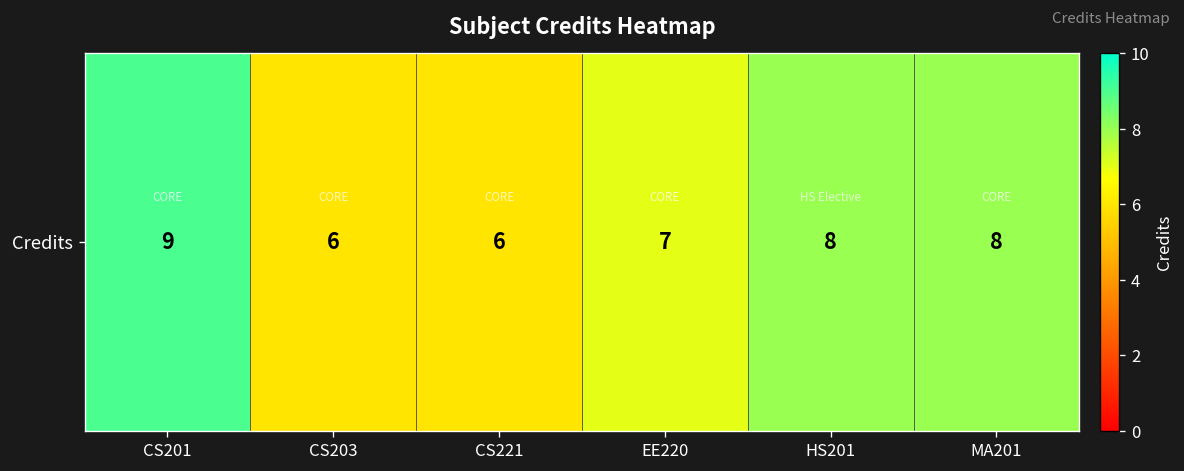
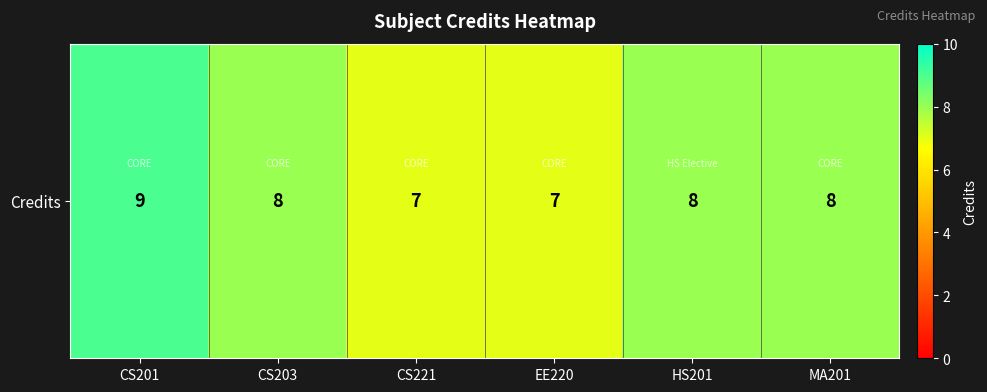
Credits, CS203: 6 -> 8
Credits, CS221: 6 -> 7
